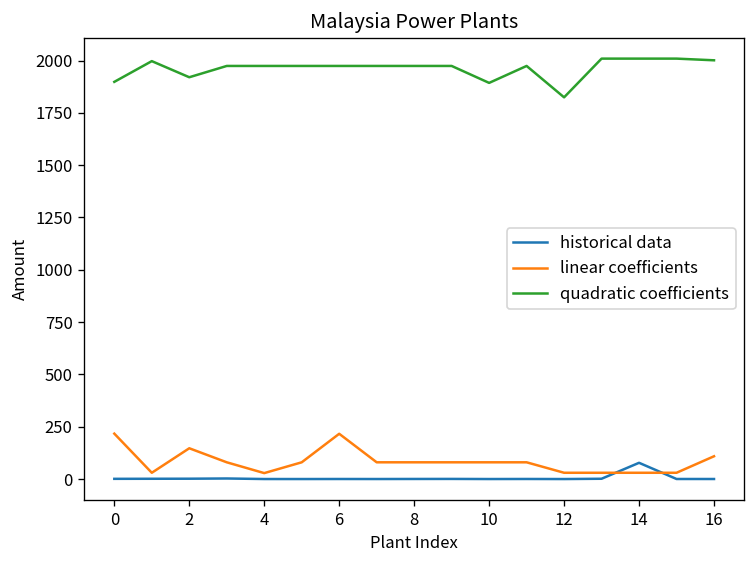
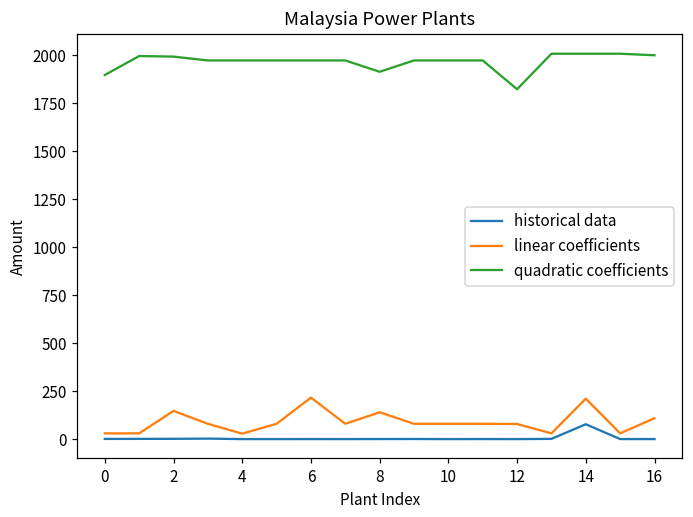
linear coefficients, 0: 220 -> 30
quadratic coefficients, 2: 1920 -> 1990
linear coefficients, 8: 80 -> 140
quadratic coefficients, 8: 1970 -> 1920
quadratic coefficients, 10: 1890 -> 1970
linear coefficients, 12: 30 -> 80
linear coefficients, 14: 30 -> 210
